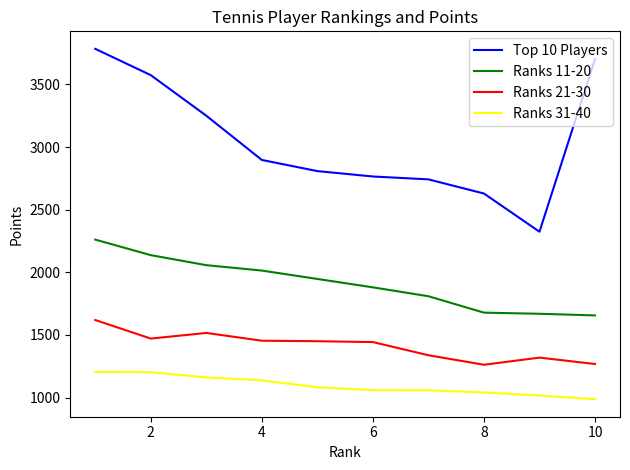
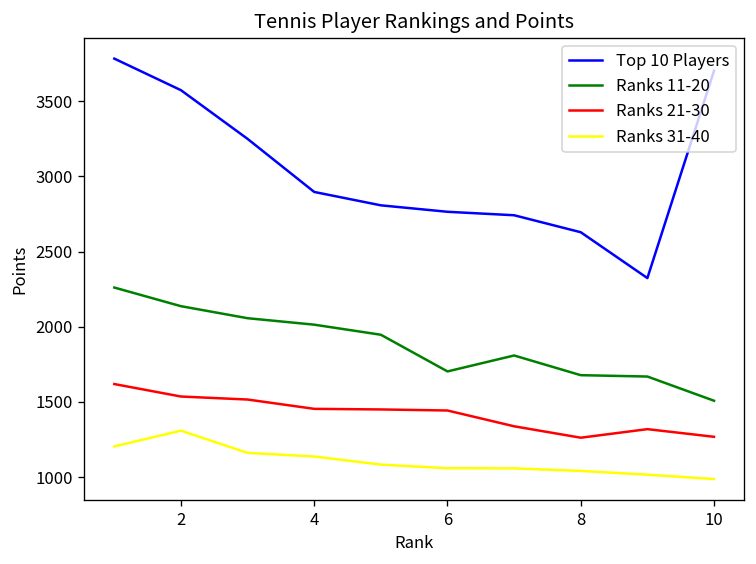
Ranks 21-30, 2: 1470 -> 1540
Ranks 31-40, 2: 1200 -> 1310
Ranks 11-20, 6: 1880 -> 1700
Ranks 11-20, 10: 1660 -> 1510
